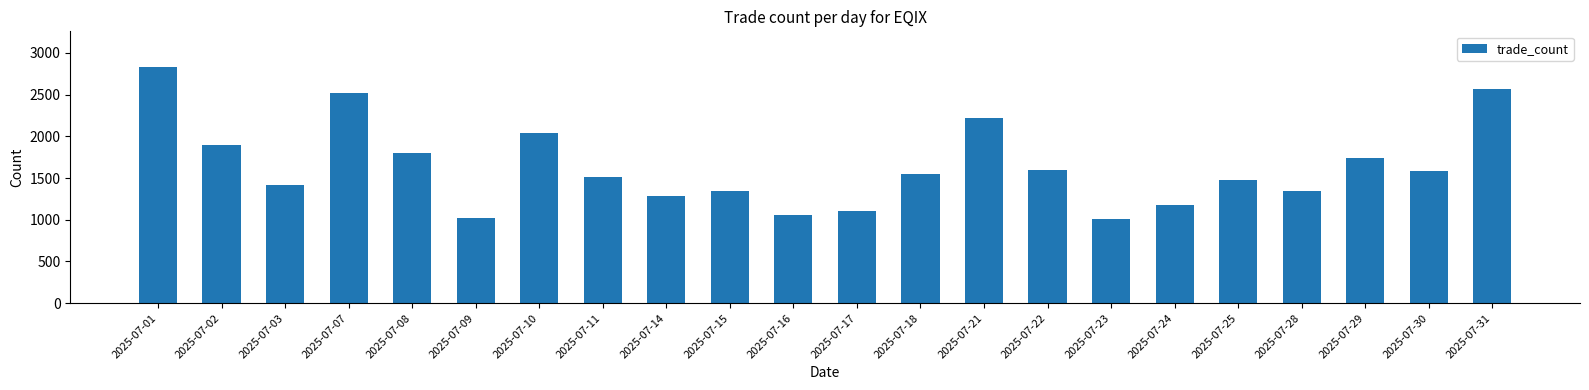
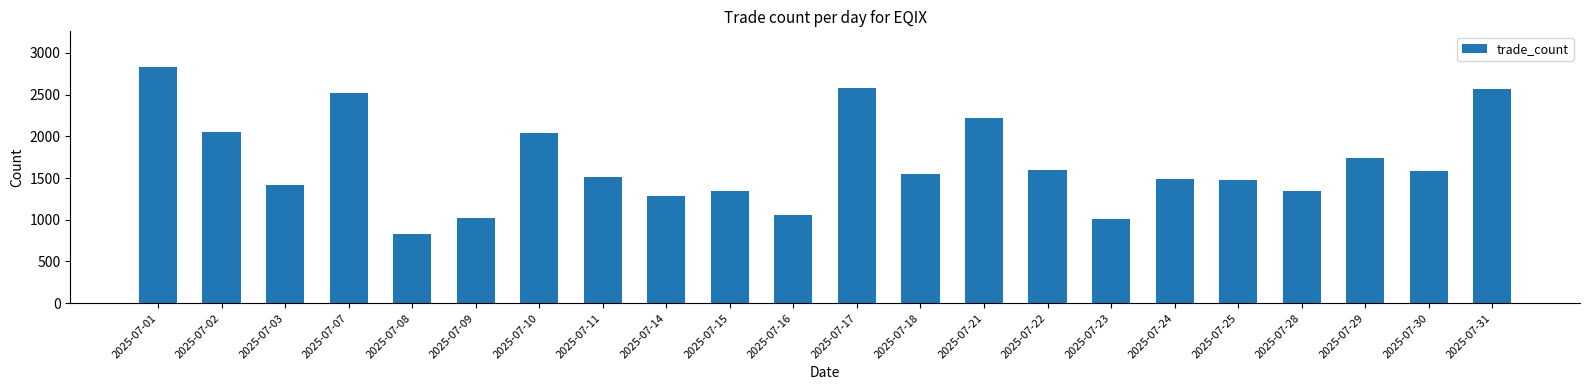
2025-07-02: 1900 -> 2100
2025-07-08: 1800 -> 800
2025-07-17: 1100 -> 2600
2025-07-24: 1200 -> 1500
